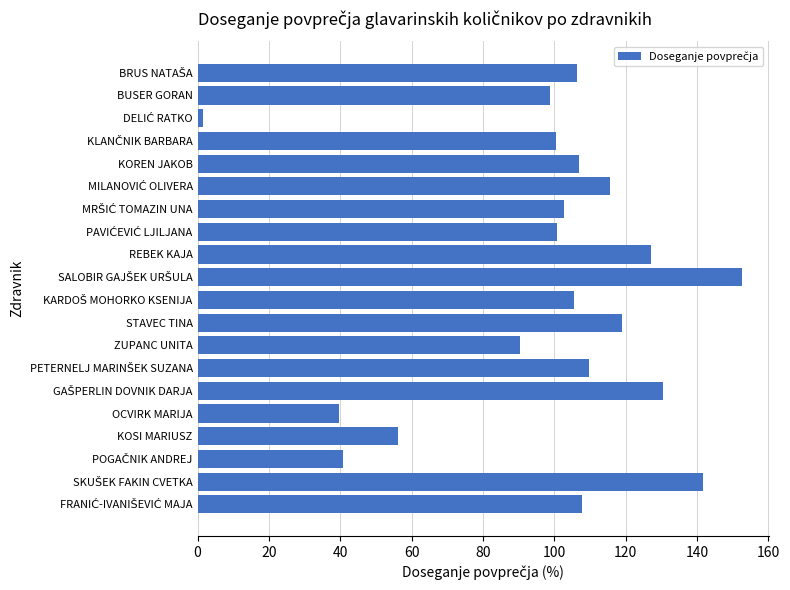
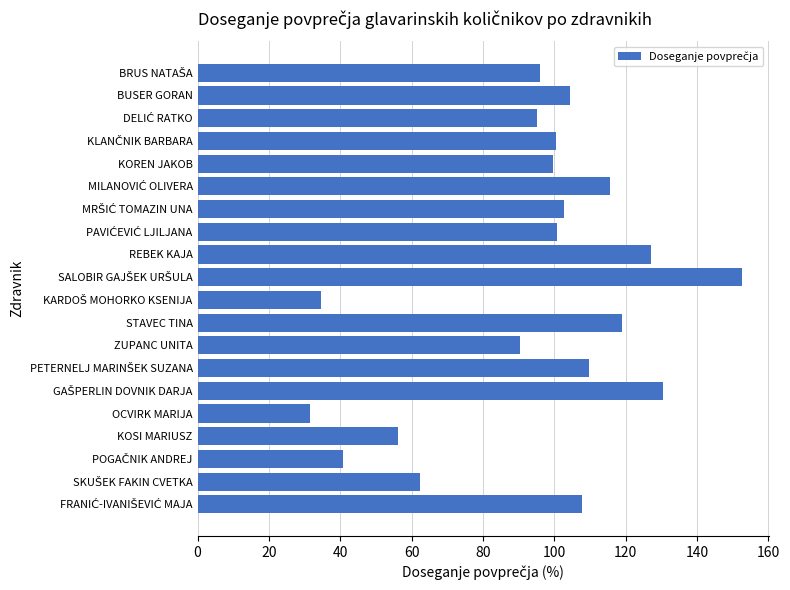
BRUS NATAŠA: 106 -> 96
BUSER GORAN: 99 -> 104
DELIĆ RATKO: 2 -> 95
KOREN JAKOB: 107 -> 100
KARDOŠ MOHORKO KSENIJA: 105 -> 35
OCVIRK MARIJA: 40 -> 32
SKUŠEK FAKIN CVETKA: 142 -> 62
